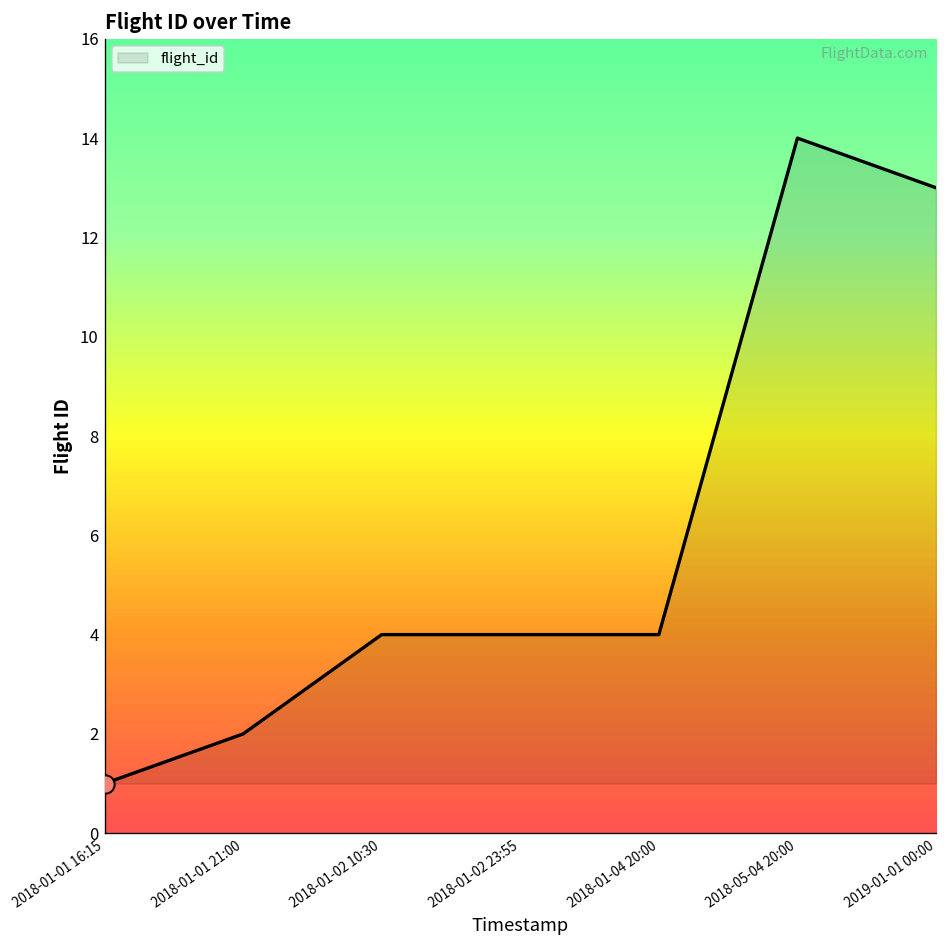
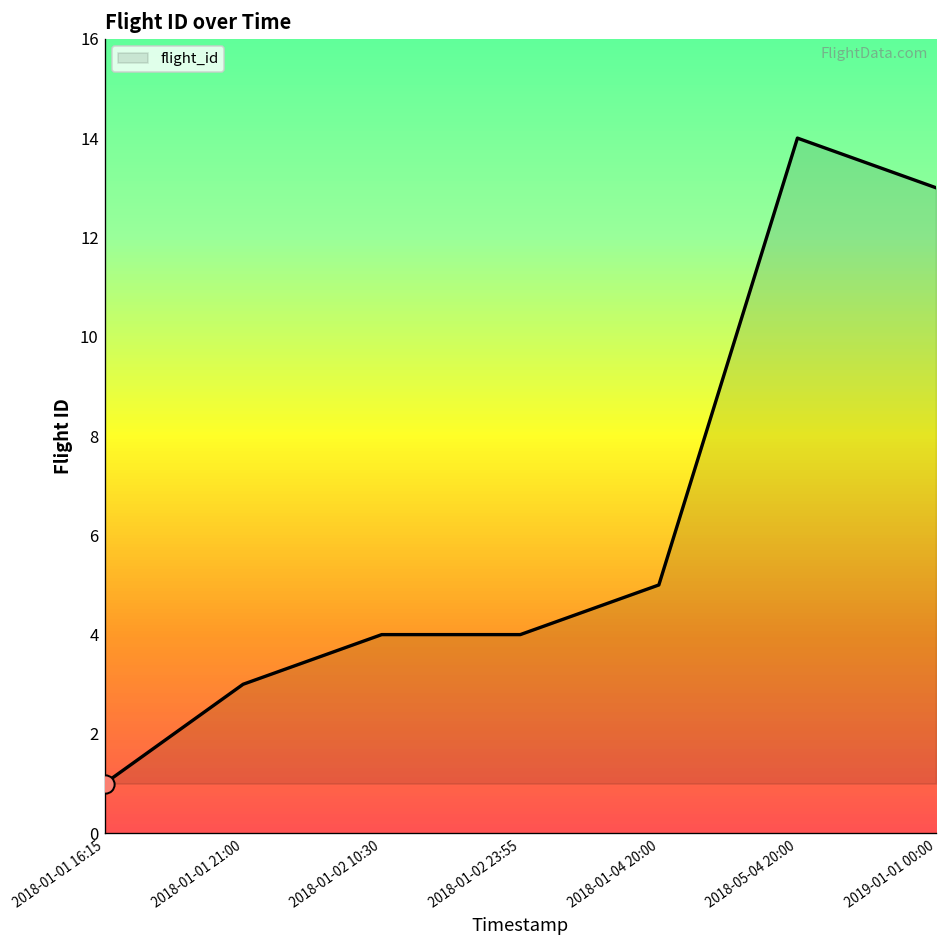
flight_id, 2018-01-01 21:00: 2 -> 3
flight_id, 2018-01-04 20:00: 4 -> 5
